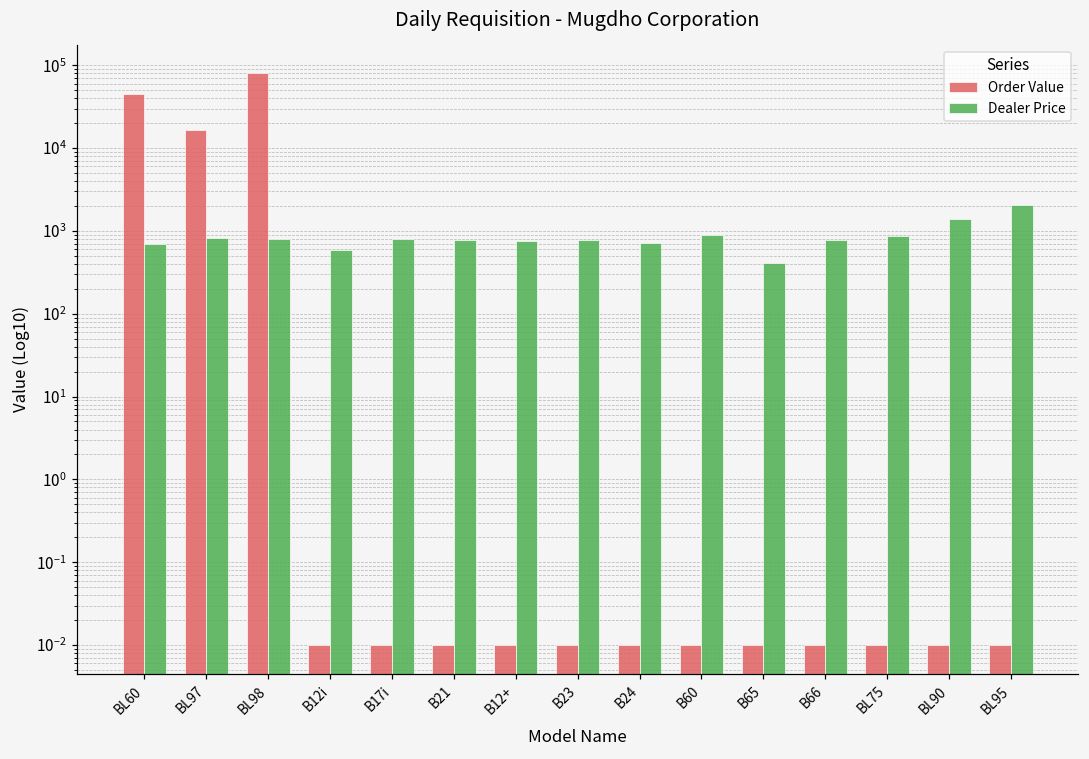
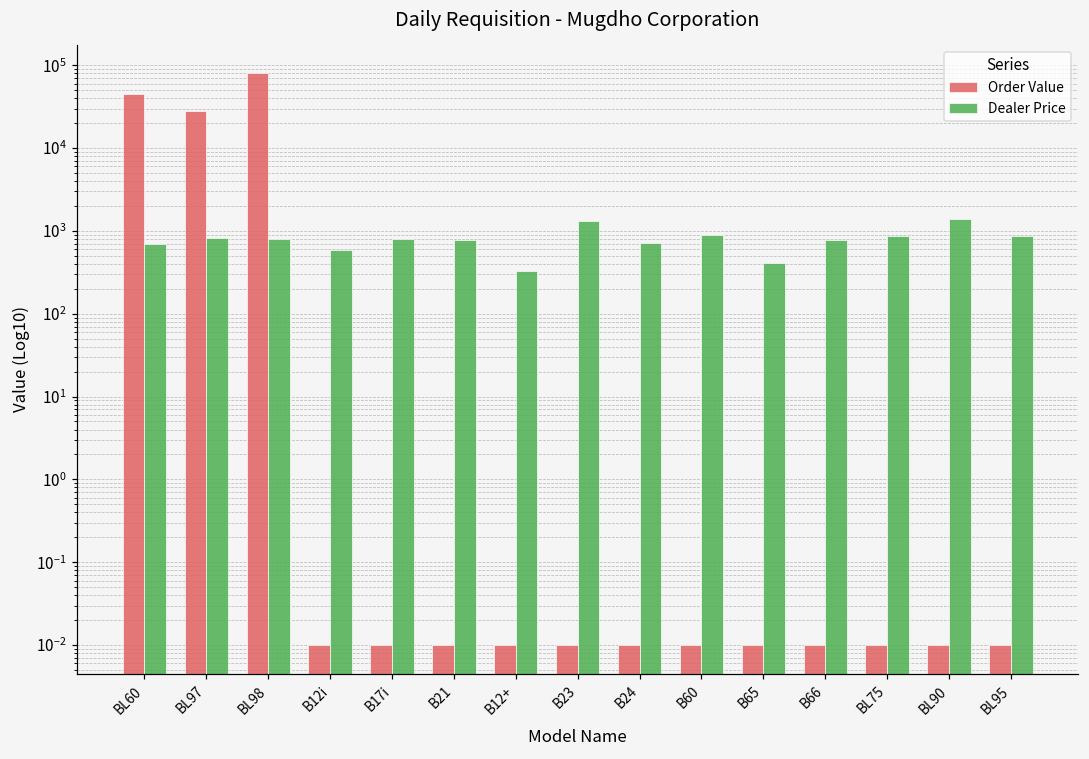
Order Value, BL97: 16000 -> 28000
Dealer Price, B12+: 800 -> 300
Dealer Price, B23: 800 -> 1300
Dealer Price, BL95: 2000 -> 900
